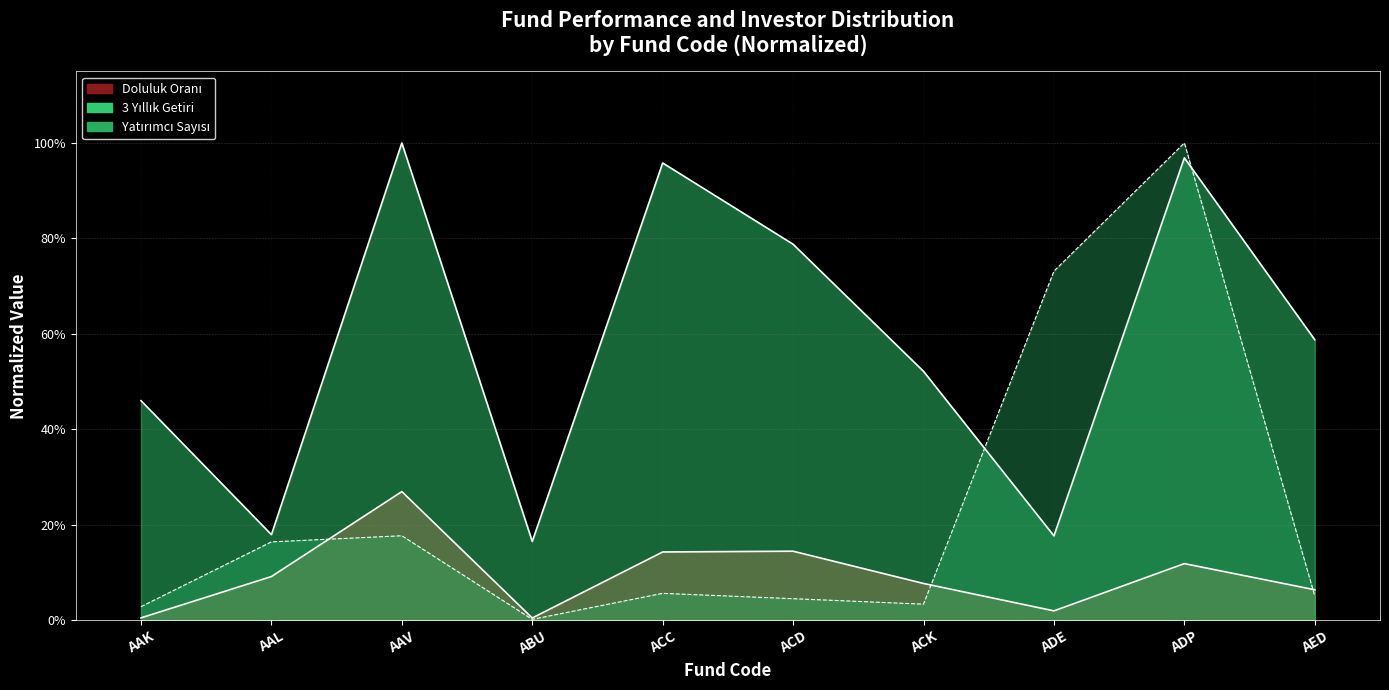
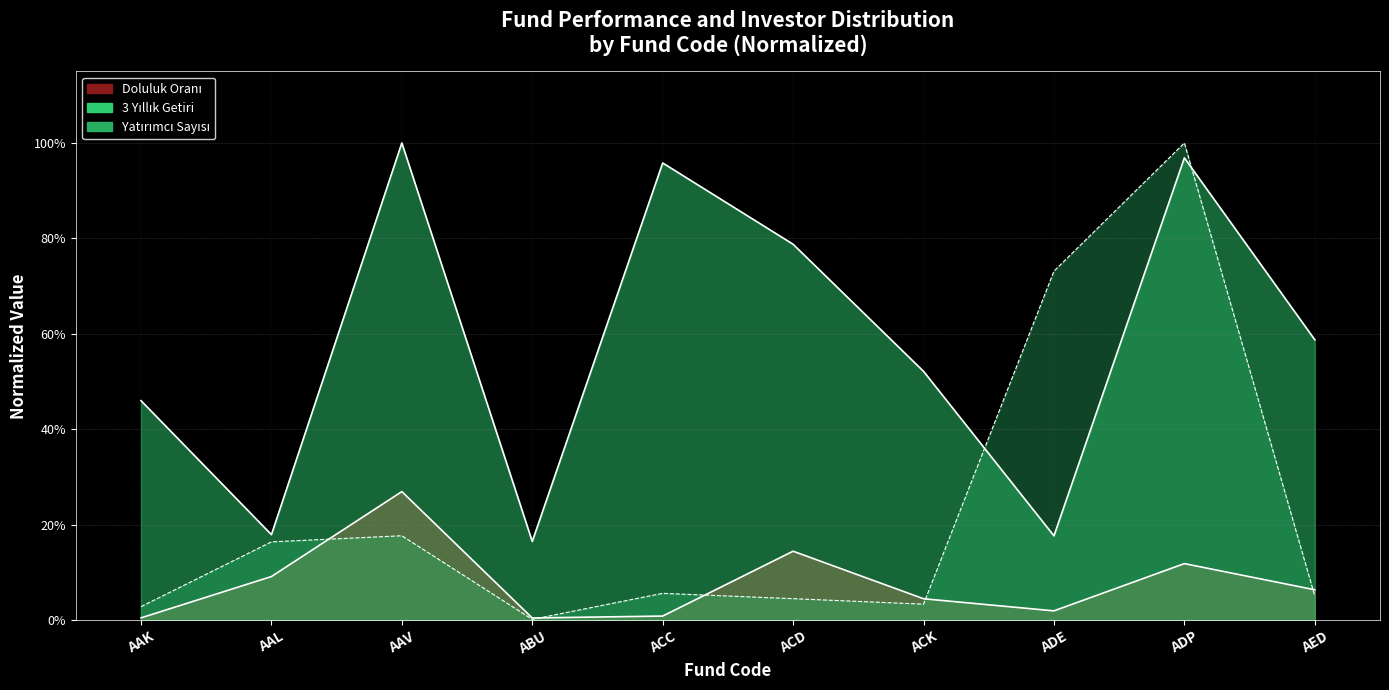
Doluluk Oranı, ACC: 14% -> 1%
Doluluk Oranı, ACK: 8% -> 5%
